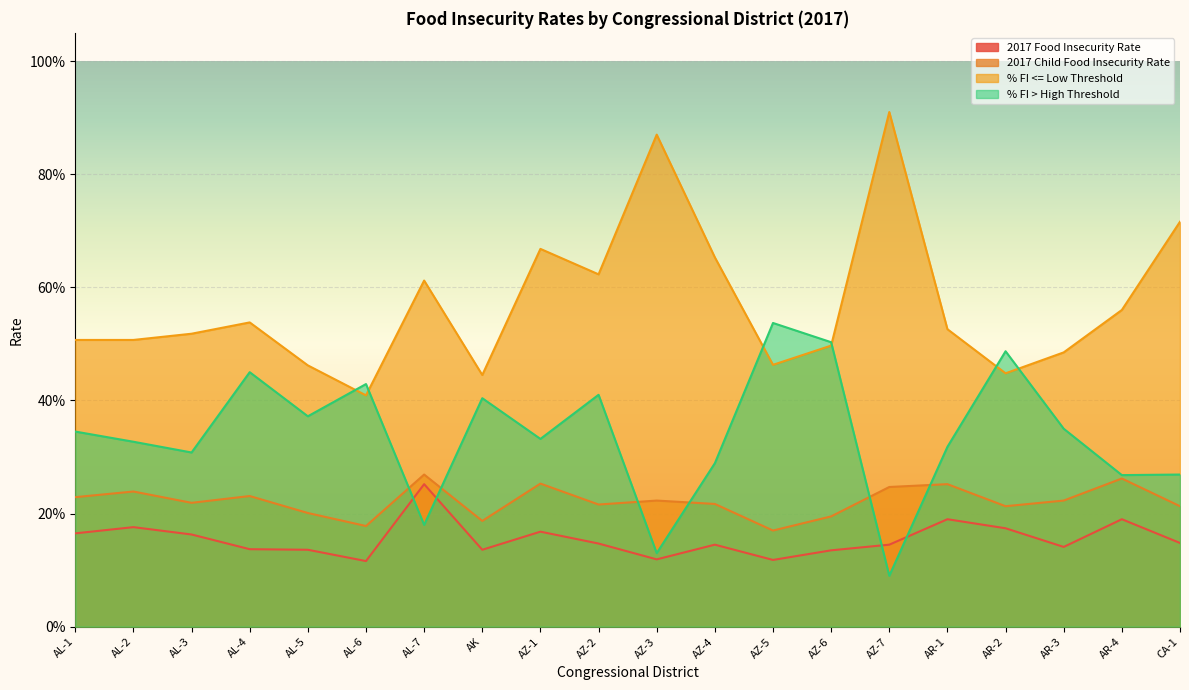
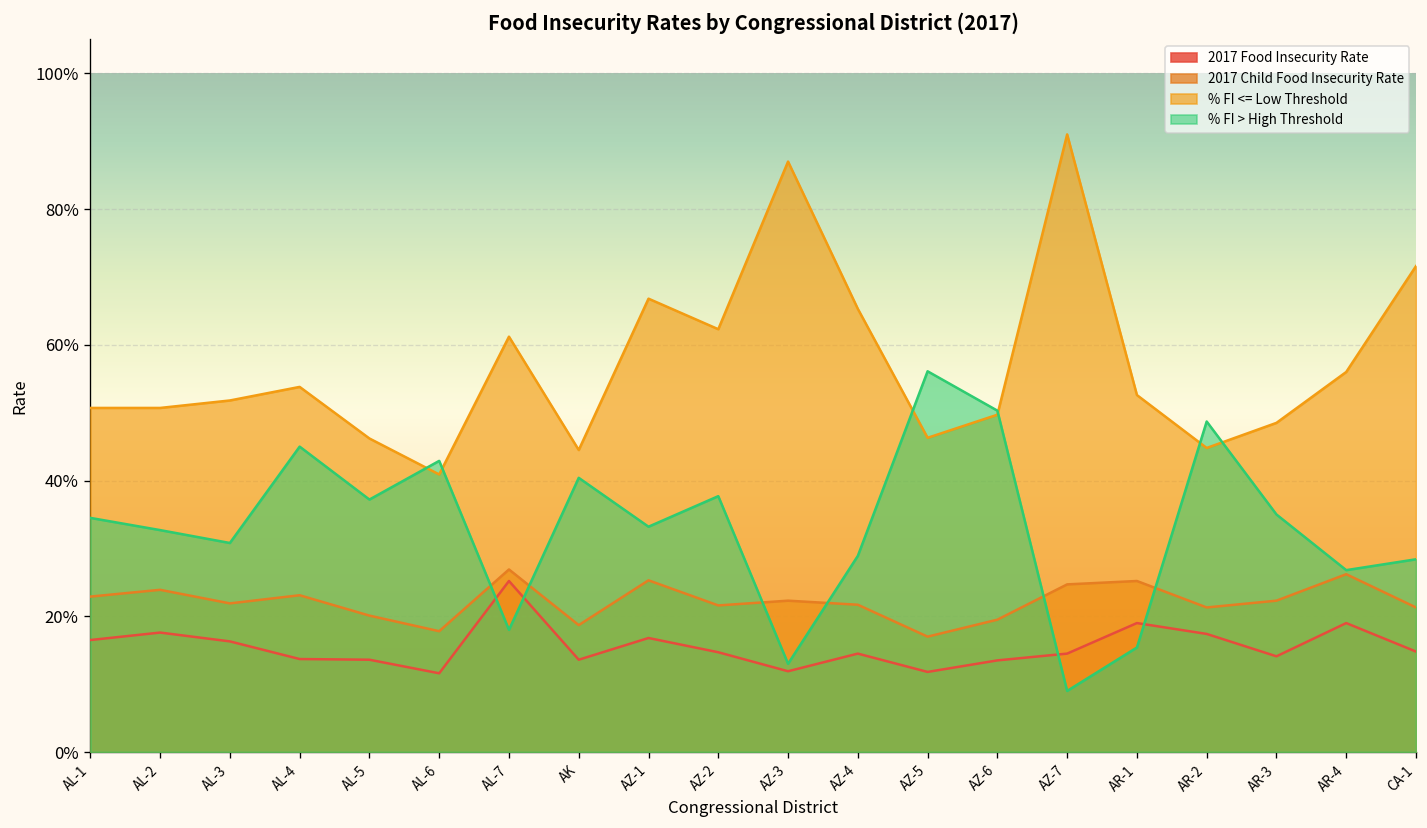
% FI > High Threshold, AZ-2: 41% -> 38%
% FI > High Threshold, AZ-5: 54% -> 56%
% FI > High Threshold, AR-1: 32% -> 15%
% FI > High Threshold, CA-1: 27% -> 28%
